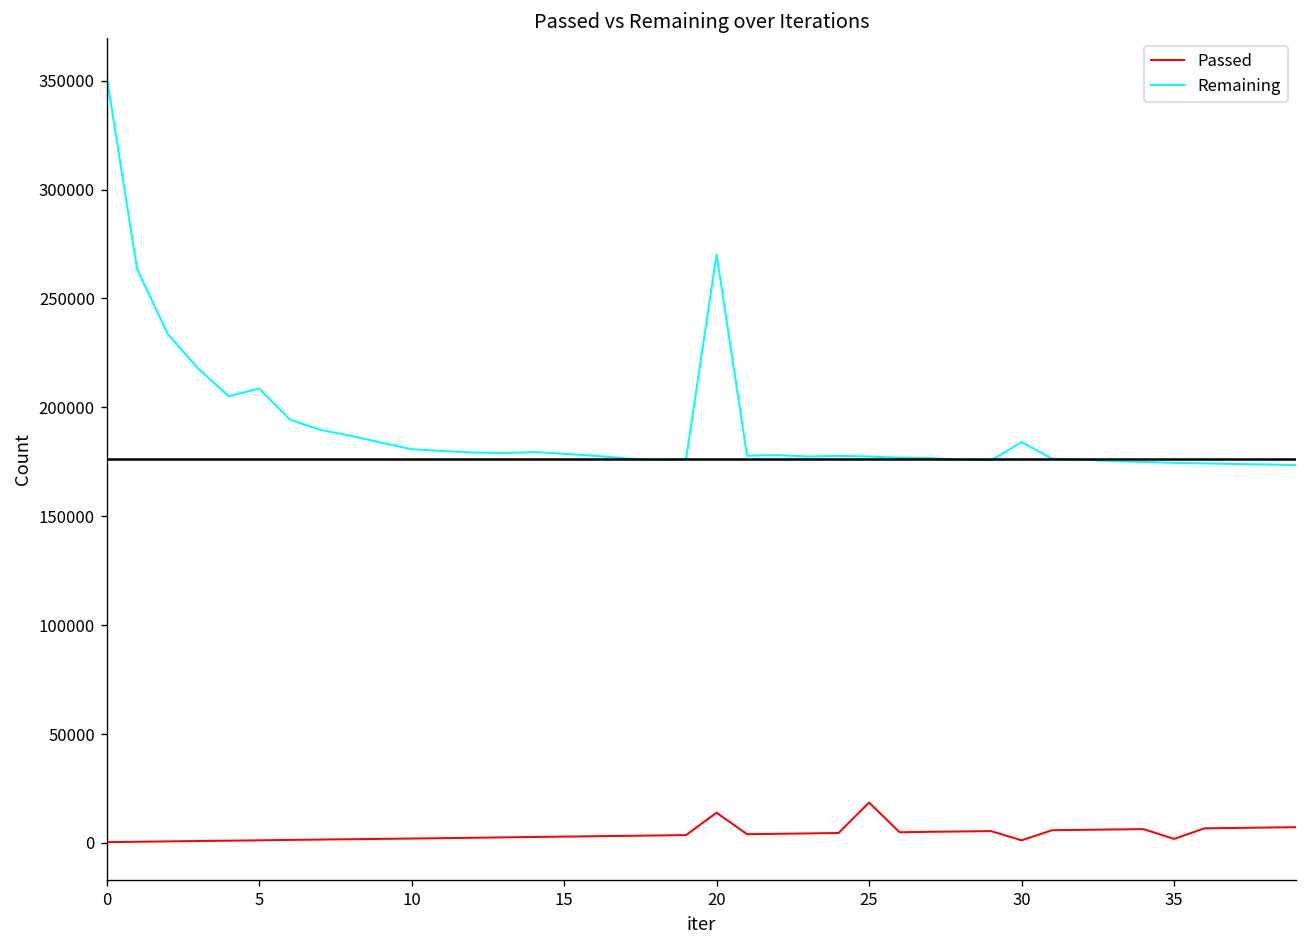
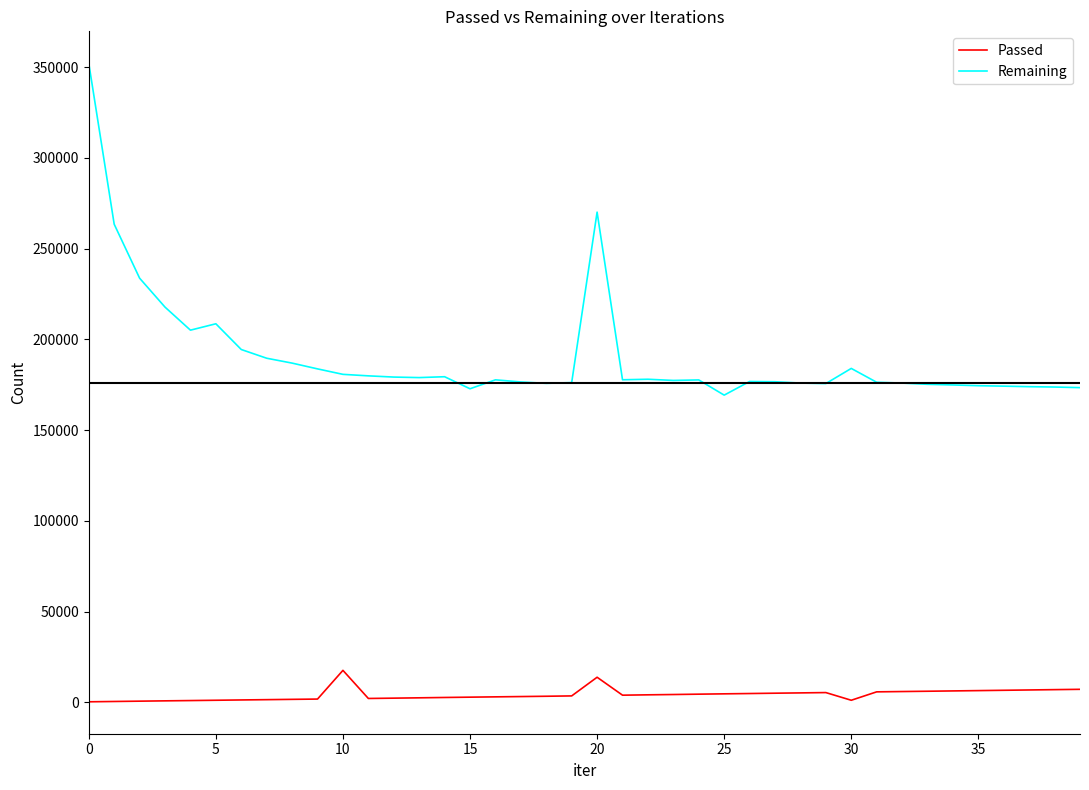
Passed, 10: 2000 -> 18000
Remaining, 15: 179000 -> 173000
Passed, 25: 19000 -> 5000
Remaining, 25: 177000 -> 169000
Passed, 35: 2000 -> 7000
